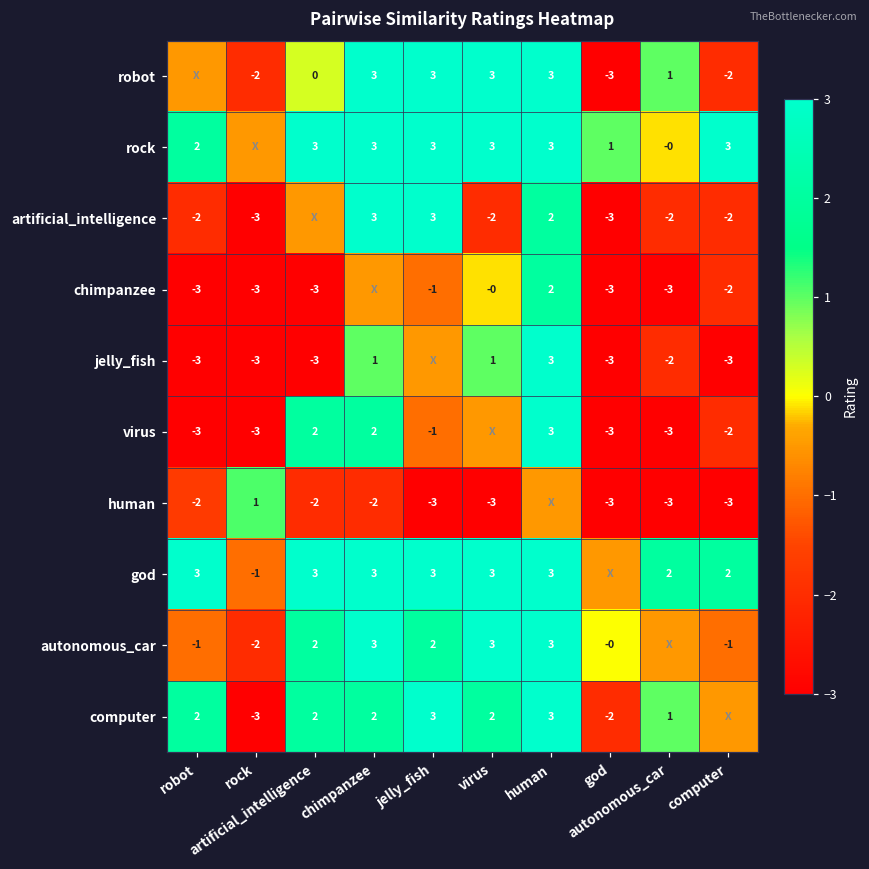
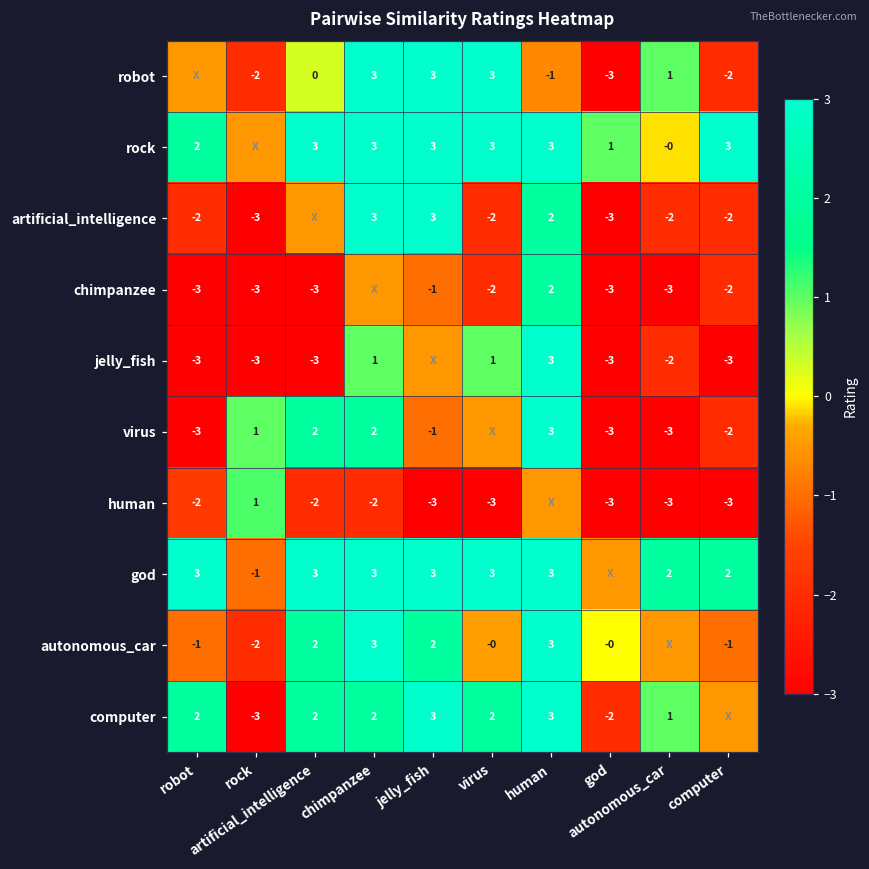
robot, human: 3 -> -1
chimpanzee, virus: -0 -> -2
virus, rock: -3 -> 1
autonomous_car, virus: 3 -> -0
